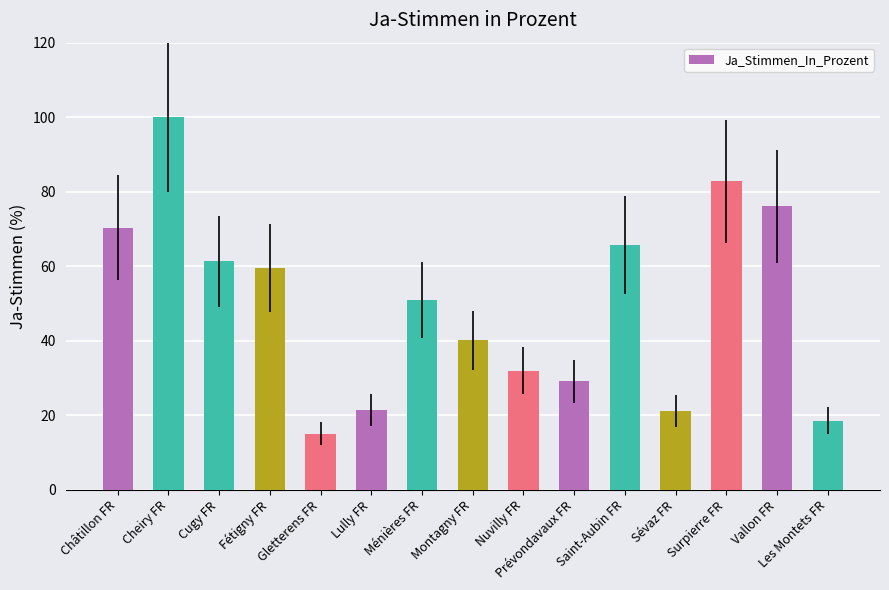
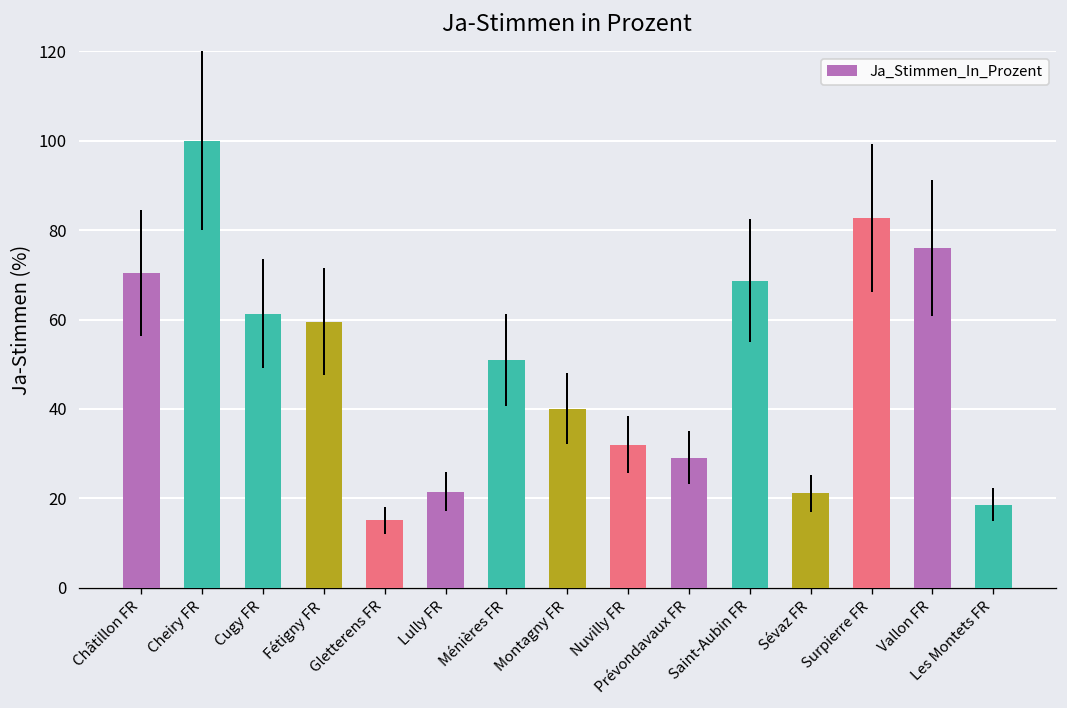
Saint-Aubin FR: 66 -> 69
